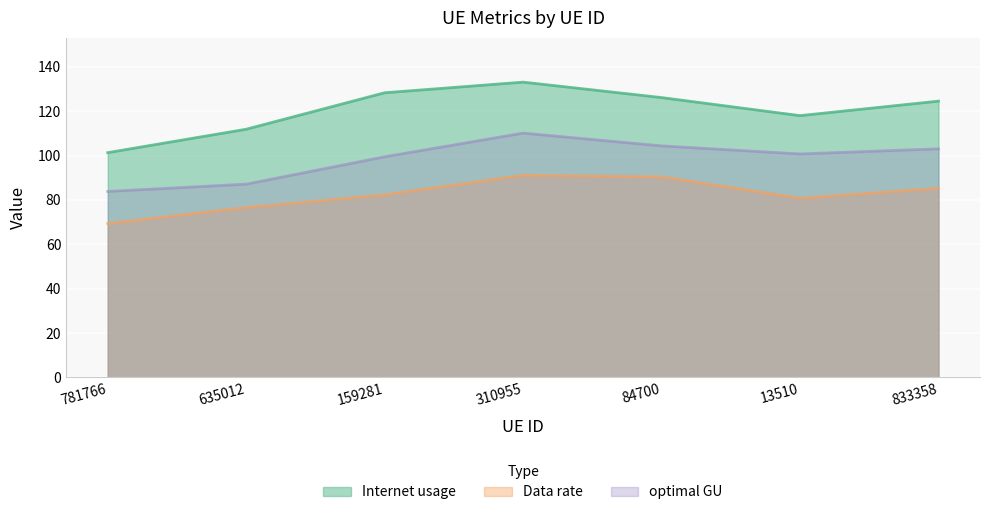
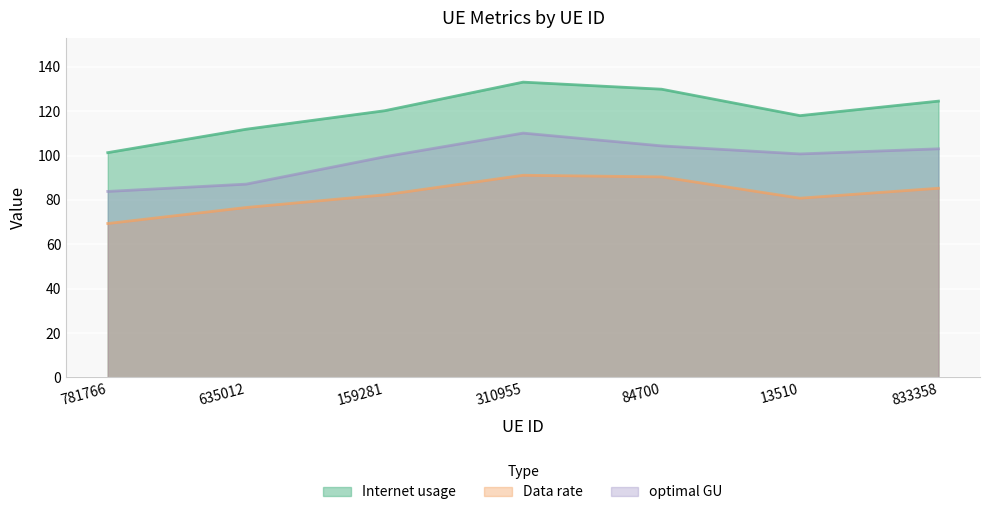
Internet usage, 159281: 128 -> 120
Internet usage, 84700: 126 -> 130
